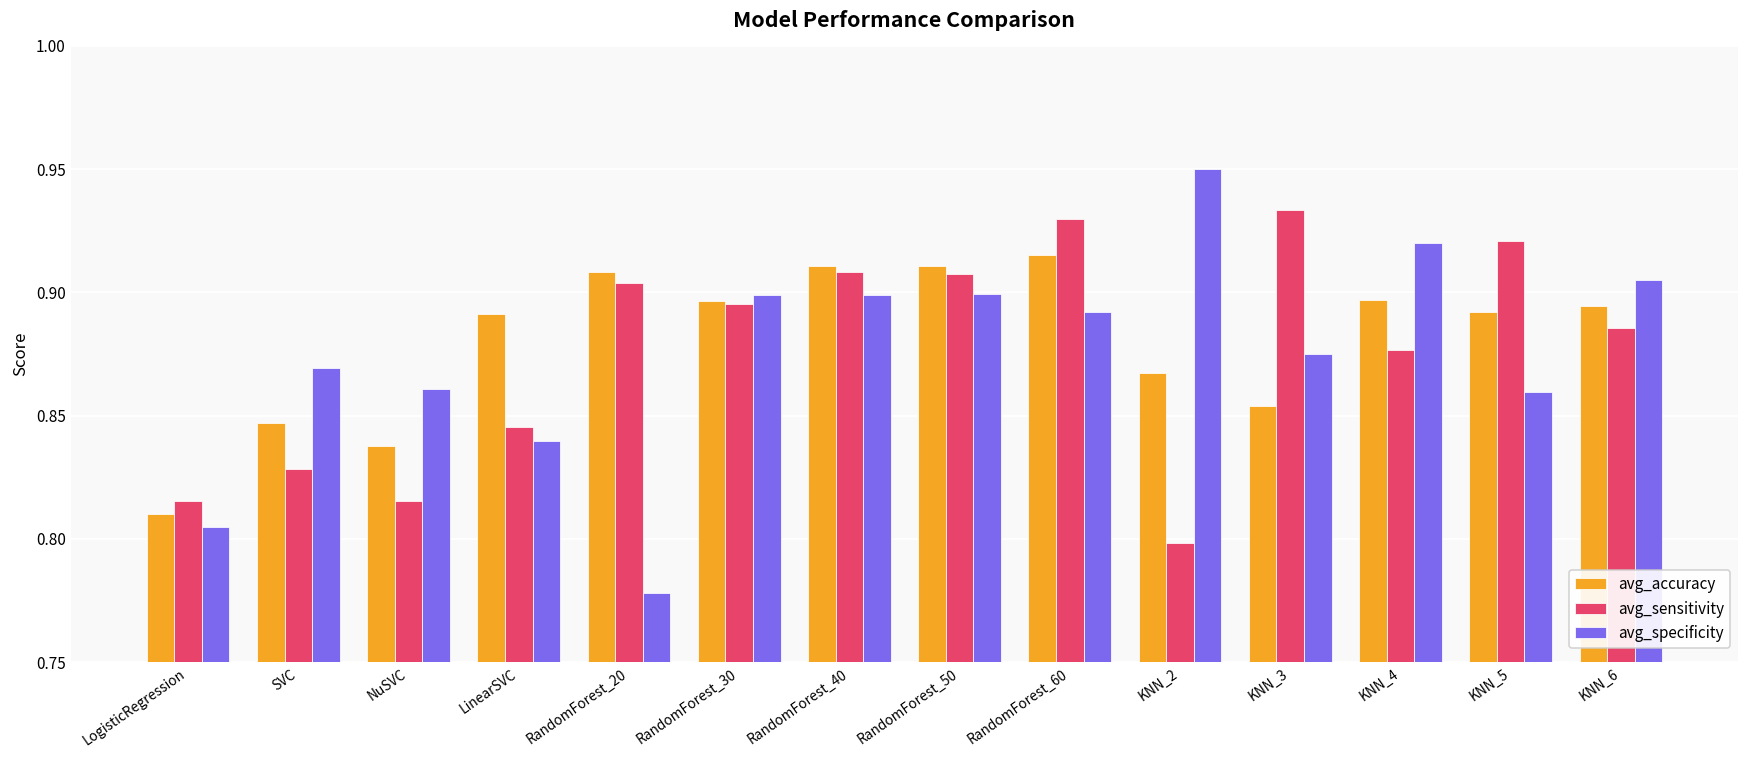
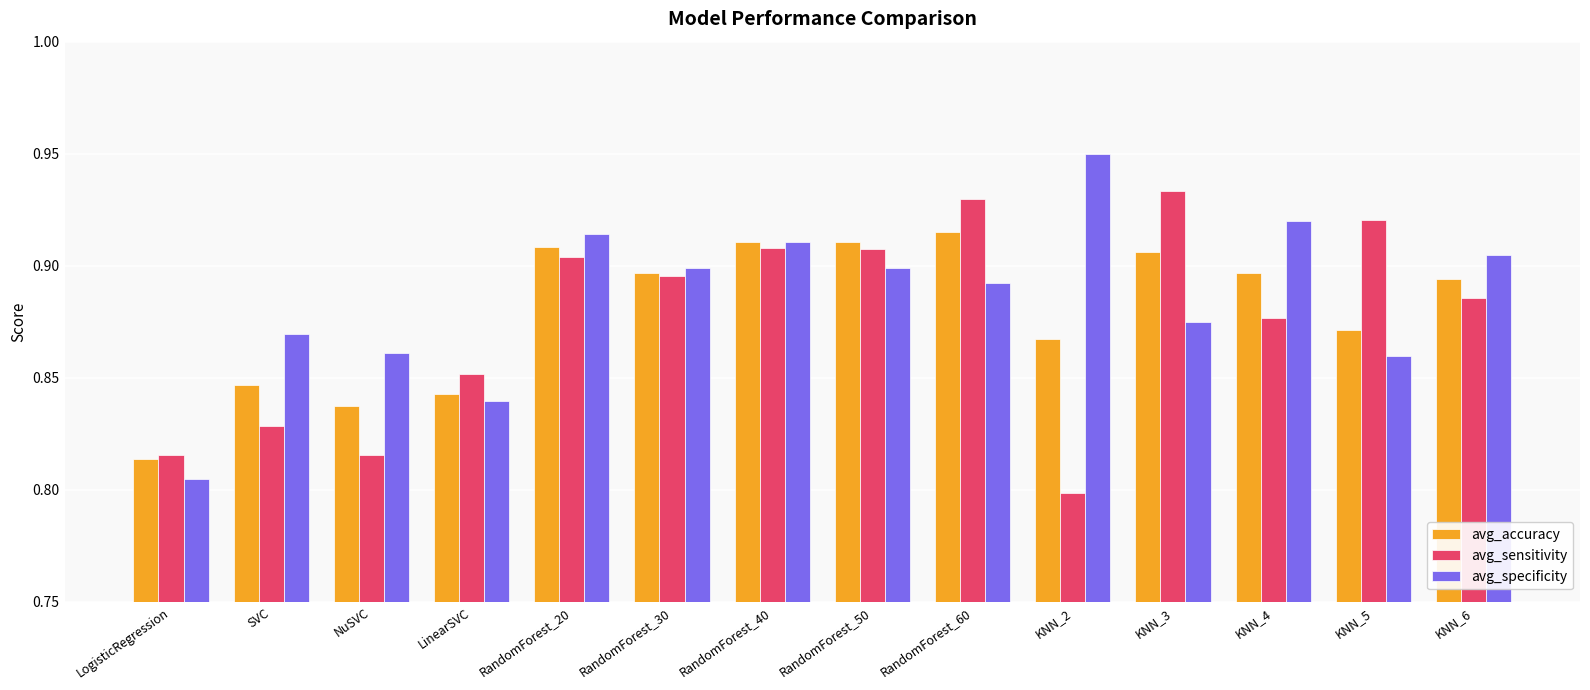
avg_accuracy, LogisticRegression: 0.810 -> 0.814
avg_accuracy, LinearSVC: 0.891 -> 0.843
avg_sensitivity, LinearSVC: 0.846 -> 0.851
avg_specificity, RandomForest_20: 0.778 -> 0.914
avg_specificity, RandomForest_40: 0.899 -> 0.911
avg_accuracy, KNN_3: 0.854 -> 0.906
avg_accuracy, KNN_5: 0.892 -> 0.871
